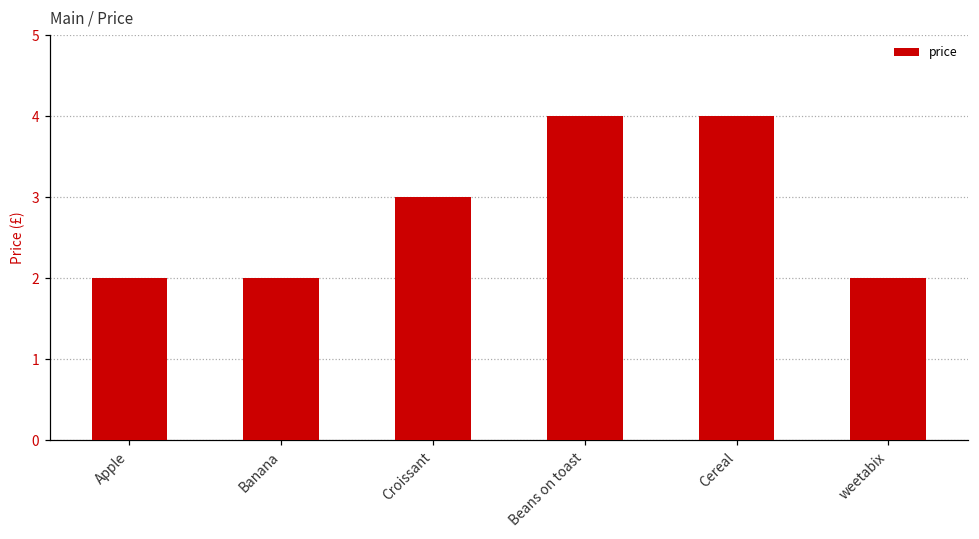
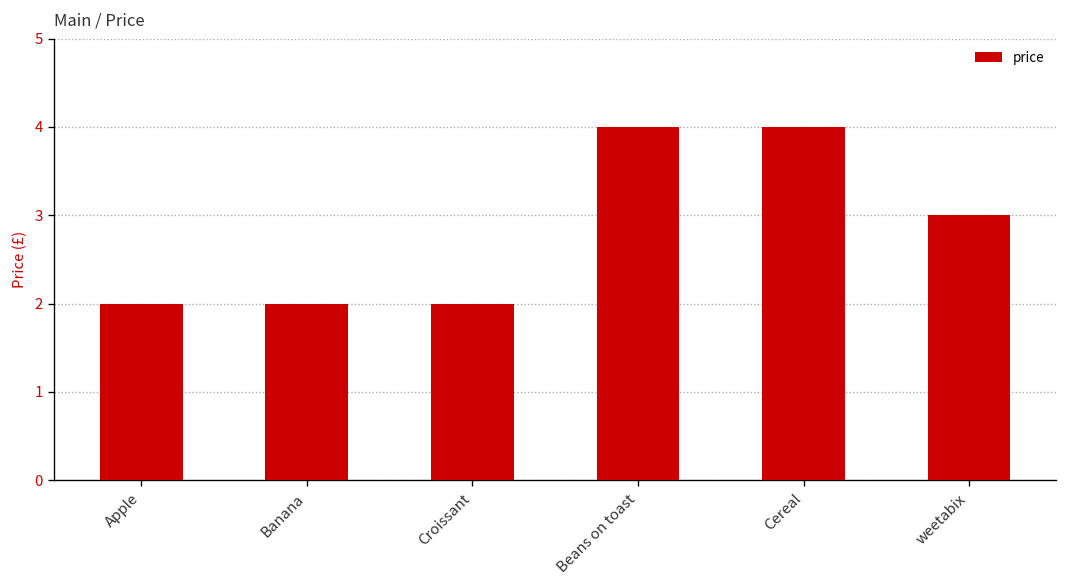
Croissant: 3 -> 2
weetabix: 2 -> 3
